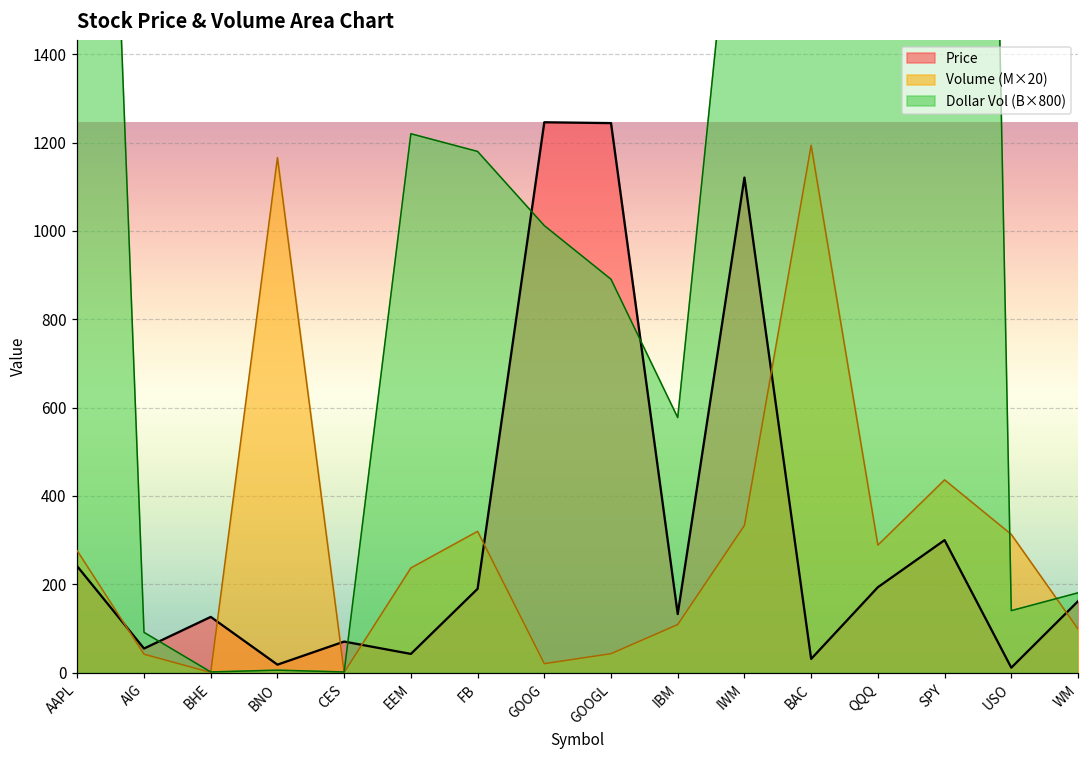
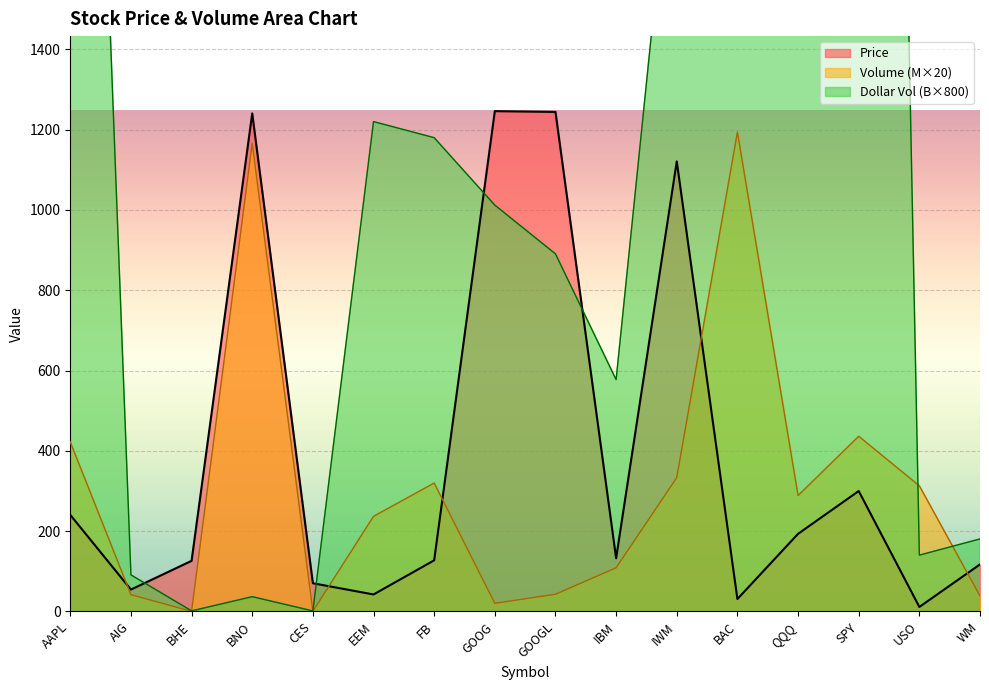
Volume (M×20), AAPL: 280 -> 420
Price, BNO: 20 -> 1240
Dollar Vol (B×800), BNO: 10 -> 40
Price, FB: 190 -> 130
Price, WM: 160 -> 120
Volume (M×20), WM: 100 -> 40
